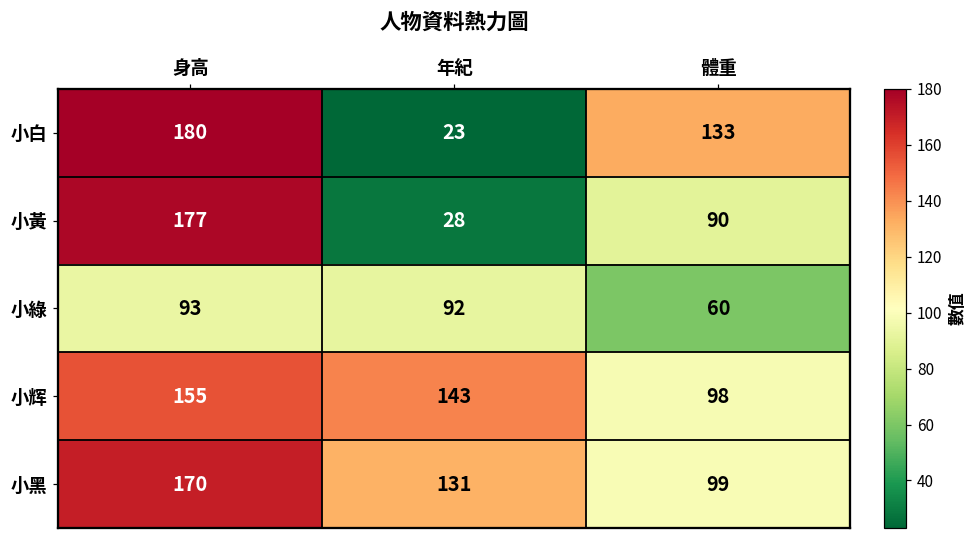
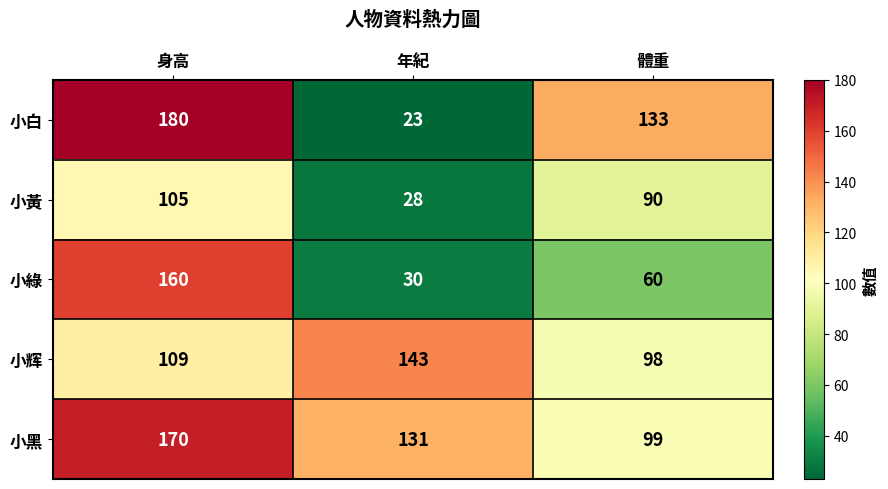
小黃, 身高: 177 -> 105
小綠, 身高: 93 -> 160
小綠, 年紀: 92 -> 30
小辉, 身高: 155 -> 109
